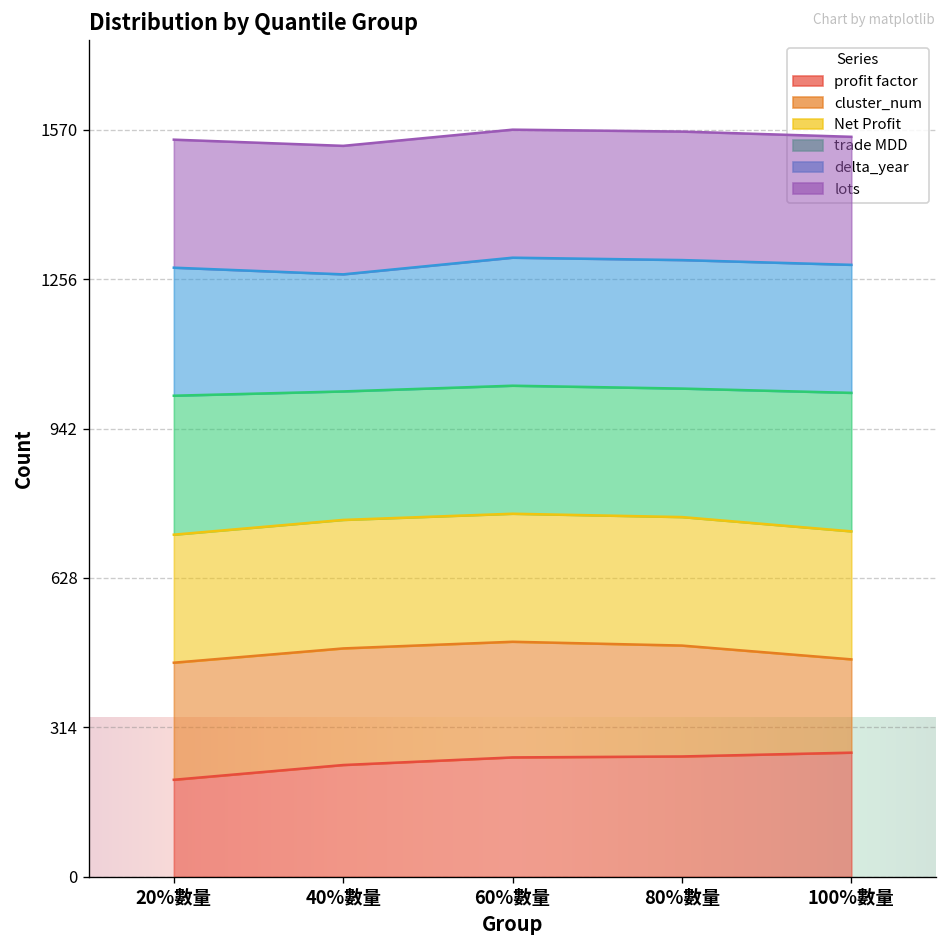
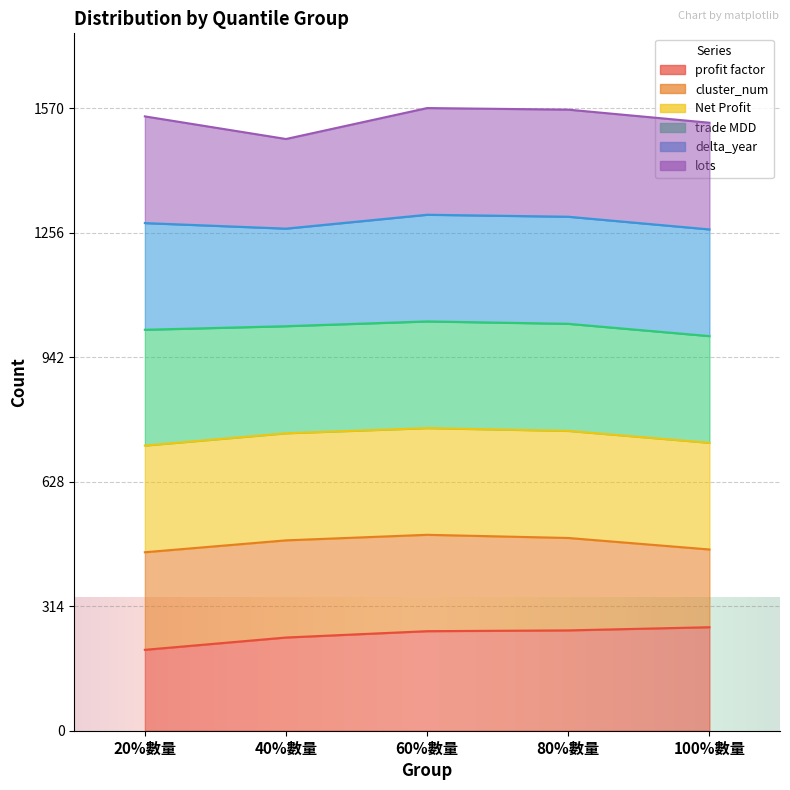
lots, 40%數量: 270 -> 230
trade MDD, 100%數量: 290 -> 270
